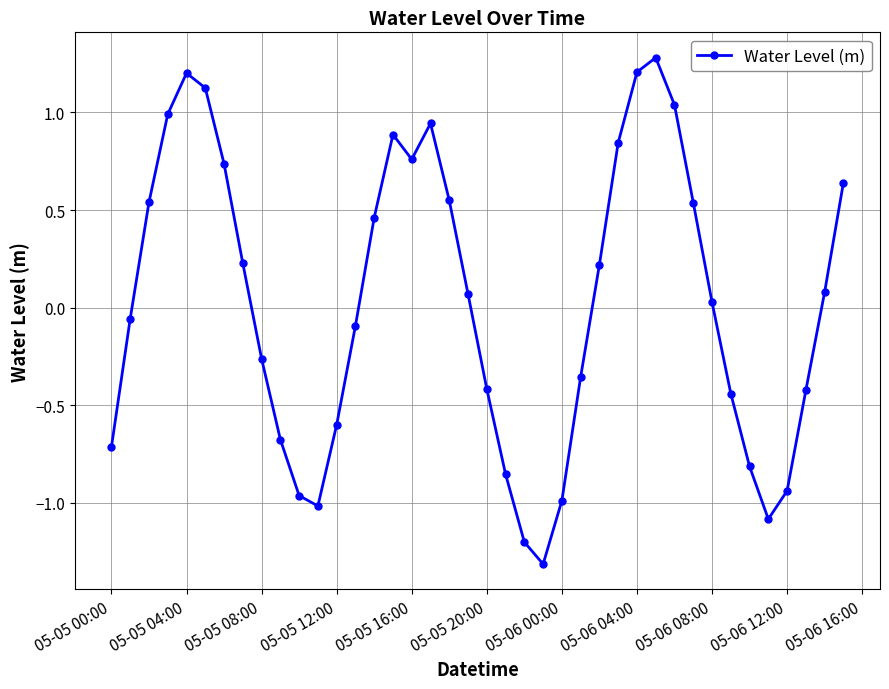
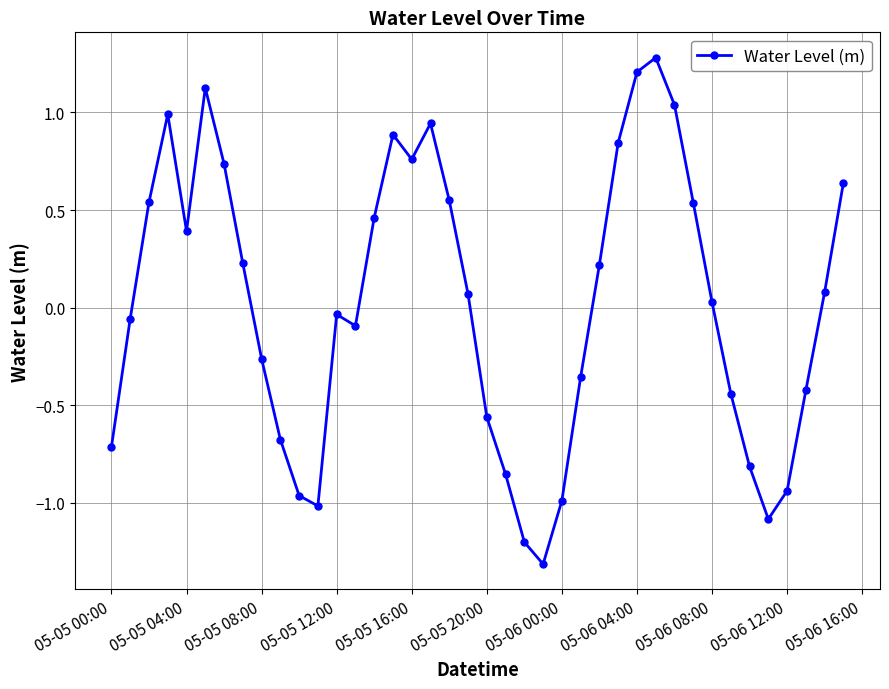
05-05 04:00: 1.20 -> 0.39
05-05 12:00: -0.60 -> -0.03
05-05 20:00: -0.42 -> -0.56
